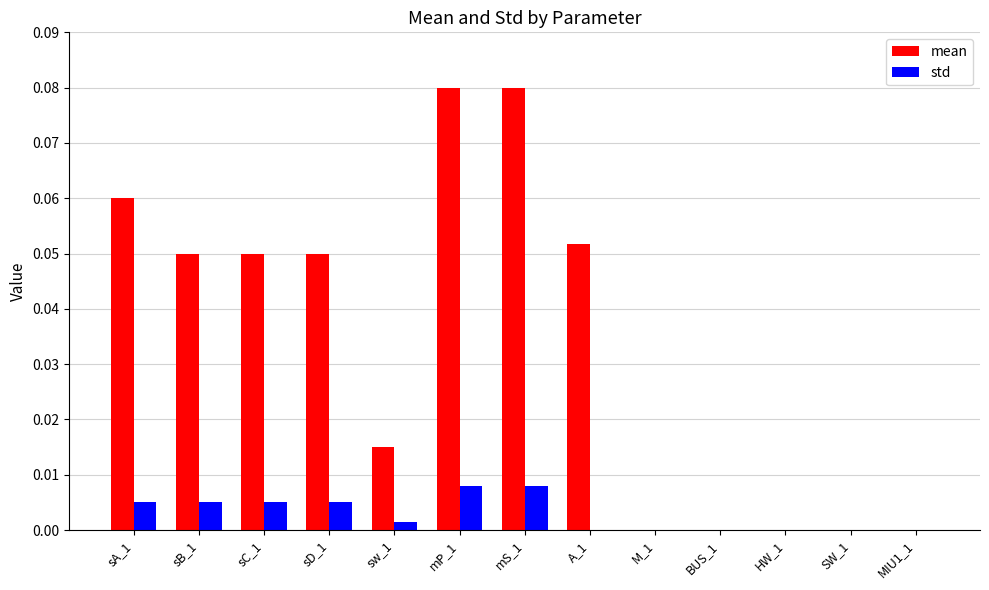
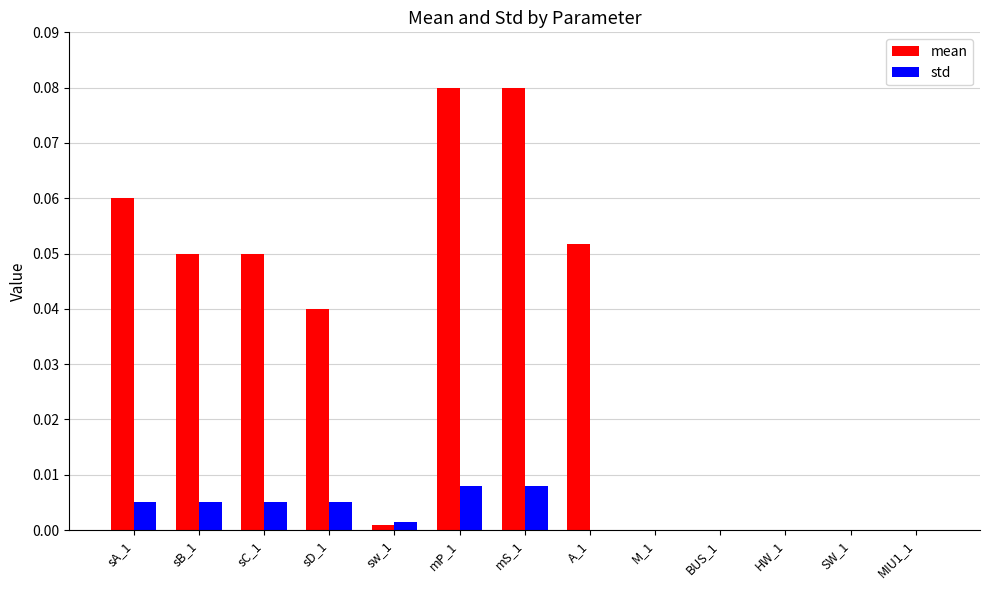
mean, sD_1: 0.05 -> 0.04
mean, sw_1: 0.015 -> 0.001
